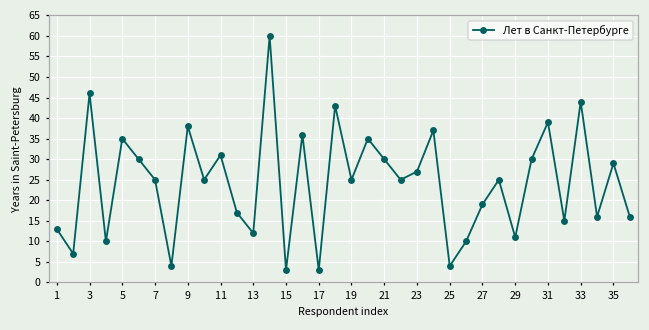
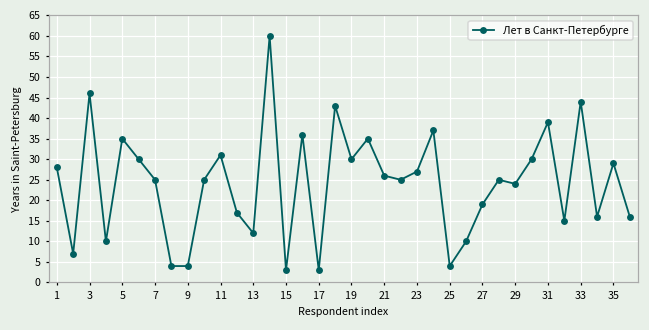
1: 13 -> 28
9: 38 -> 4
19: 25 -> 30
21: 30 -> 26
29: 11 -> 24
